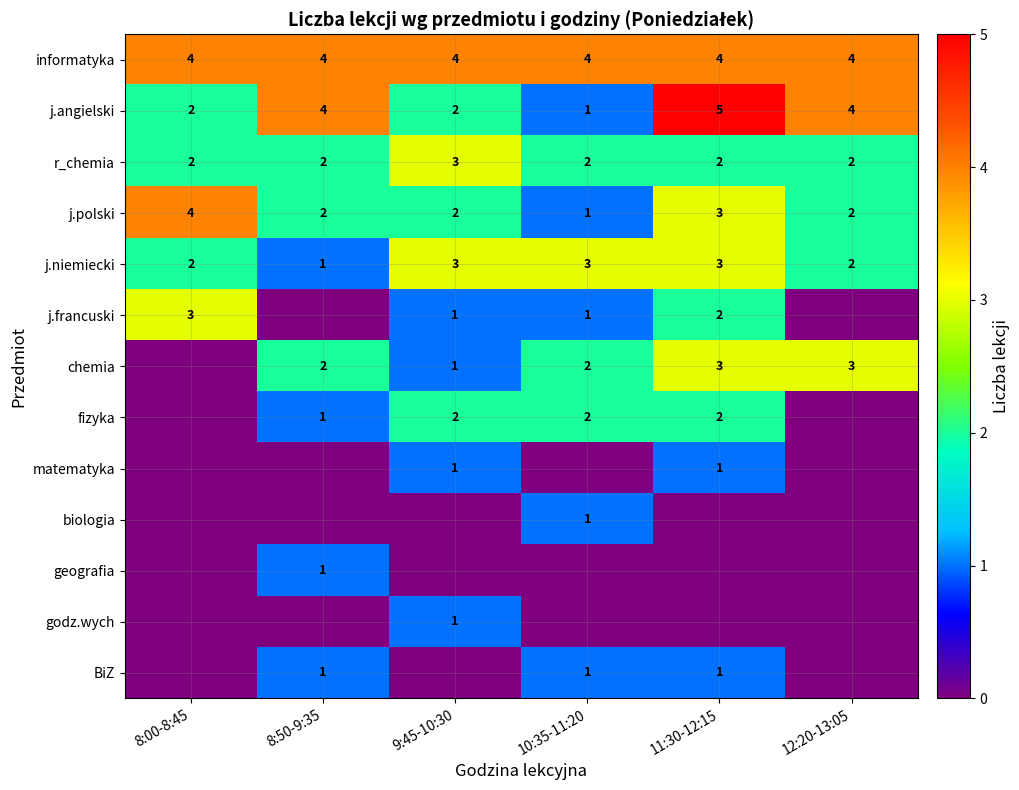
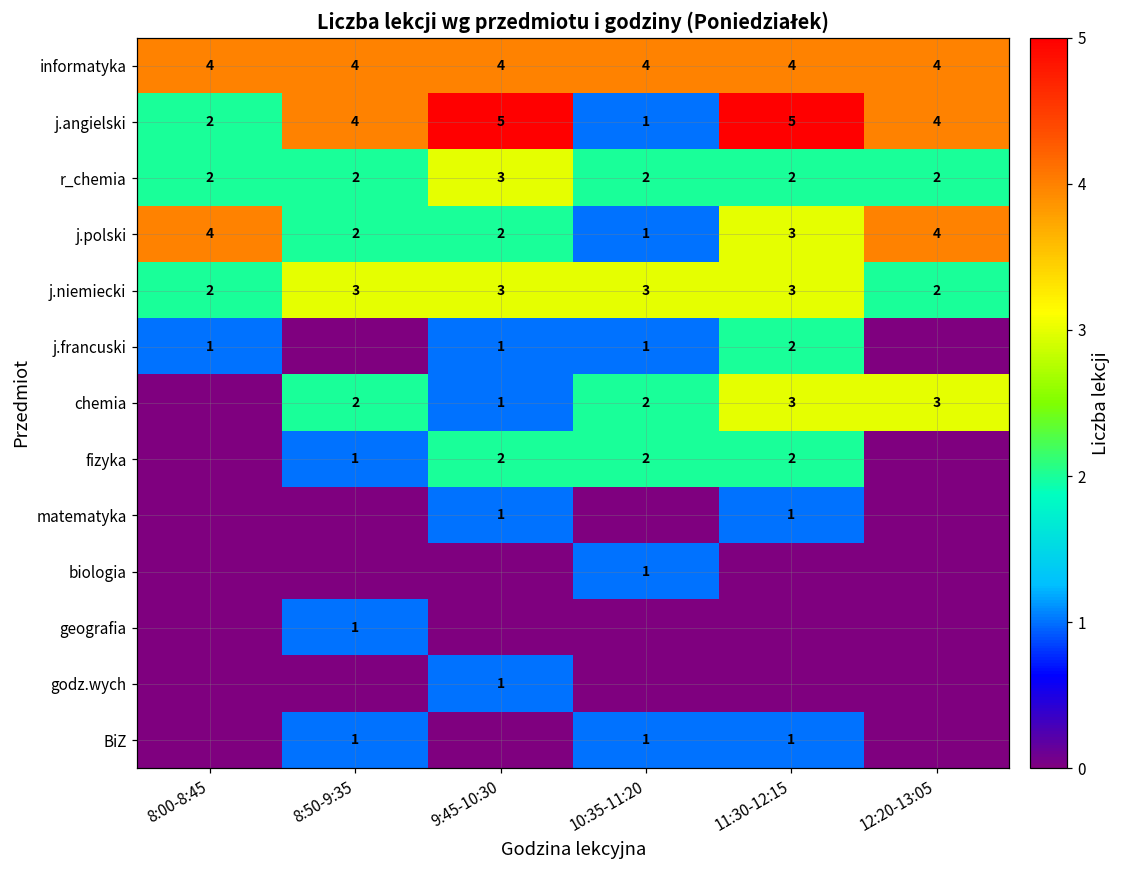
j.angielski, 9:45-10:30: 2 -> 5
j.polski, 12:20-13:05: 2 -> 4
j.niemiecki, 8:50-9:35: 1 -> 3
j.francuski, 8:00-8:45: 3 -> 1
